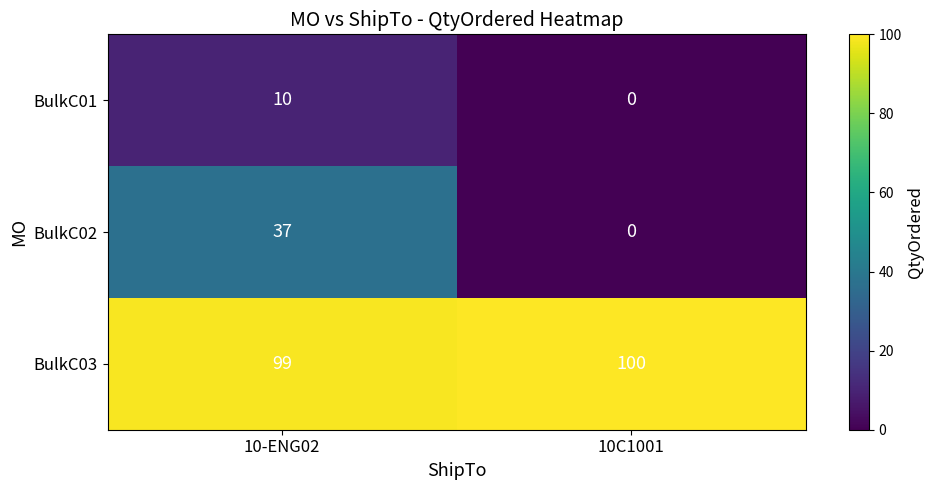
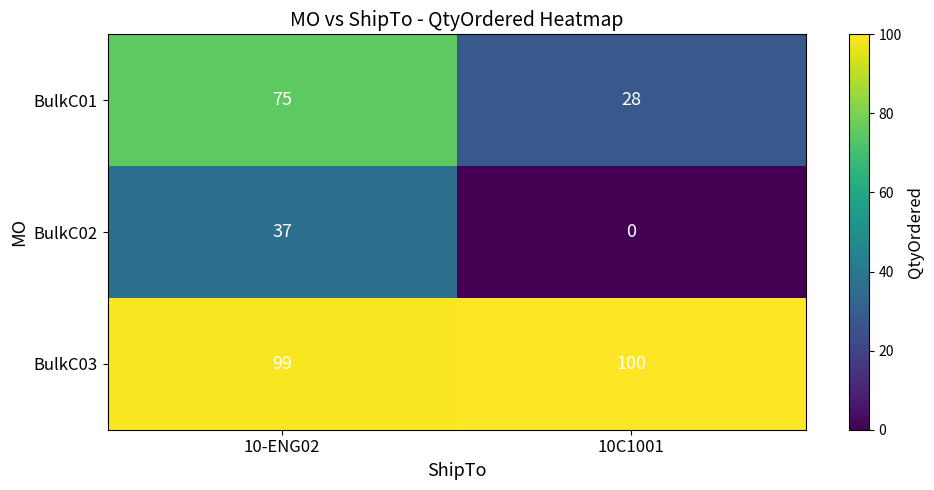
BulkC01, 10-ENG02: 10 -> 75
BulkC01, 10C1001: 0 -> 28
